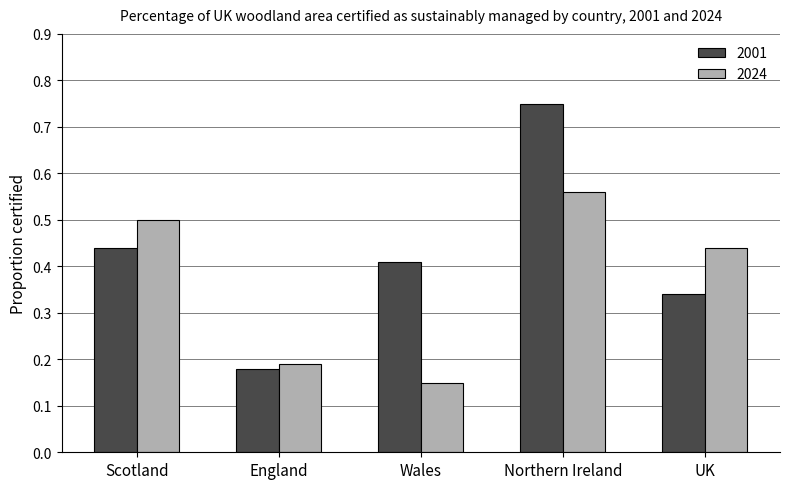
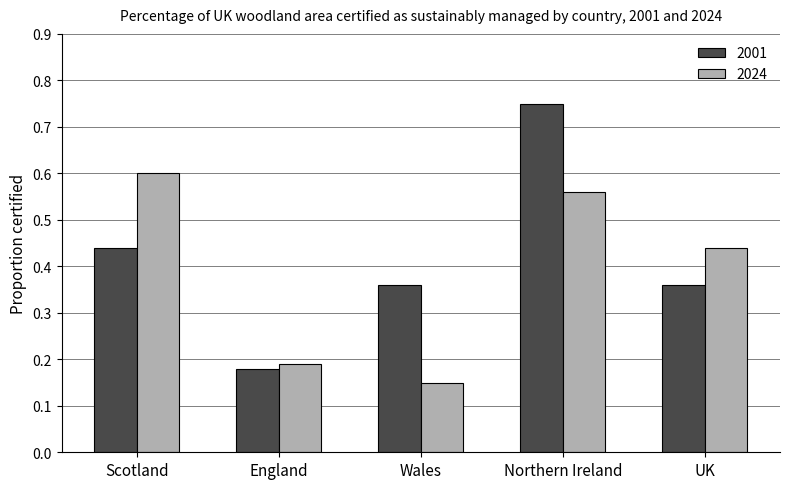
2024, Scotland: 0.5 -> 0.6
2001, Wales: 0.41 -> 0.36
2001, UK: 0.34 -> 0.36
